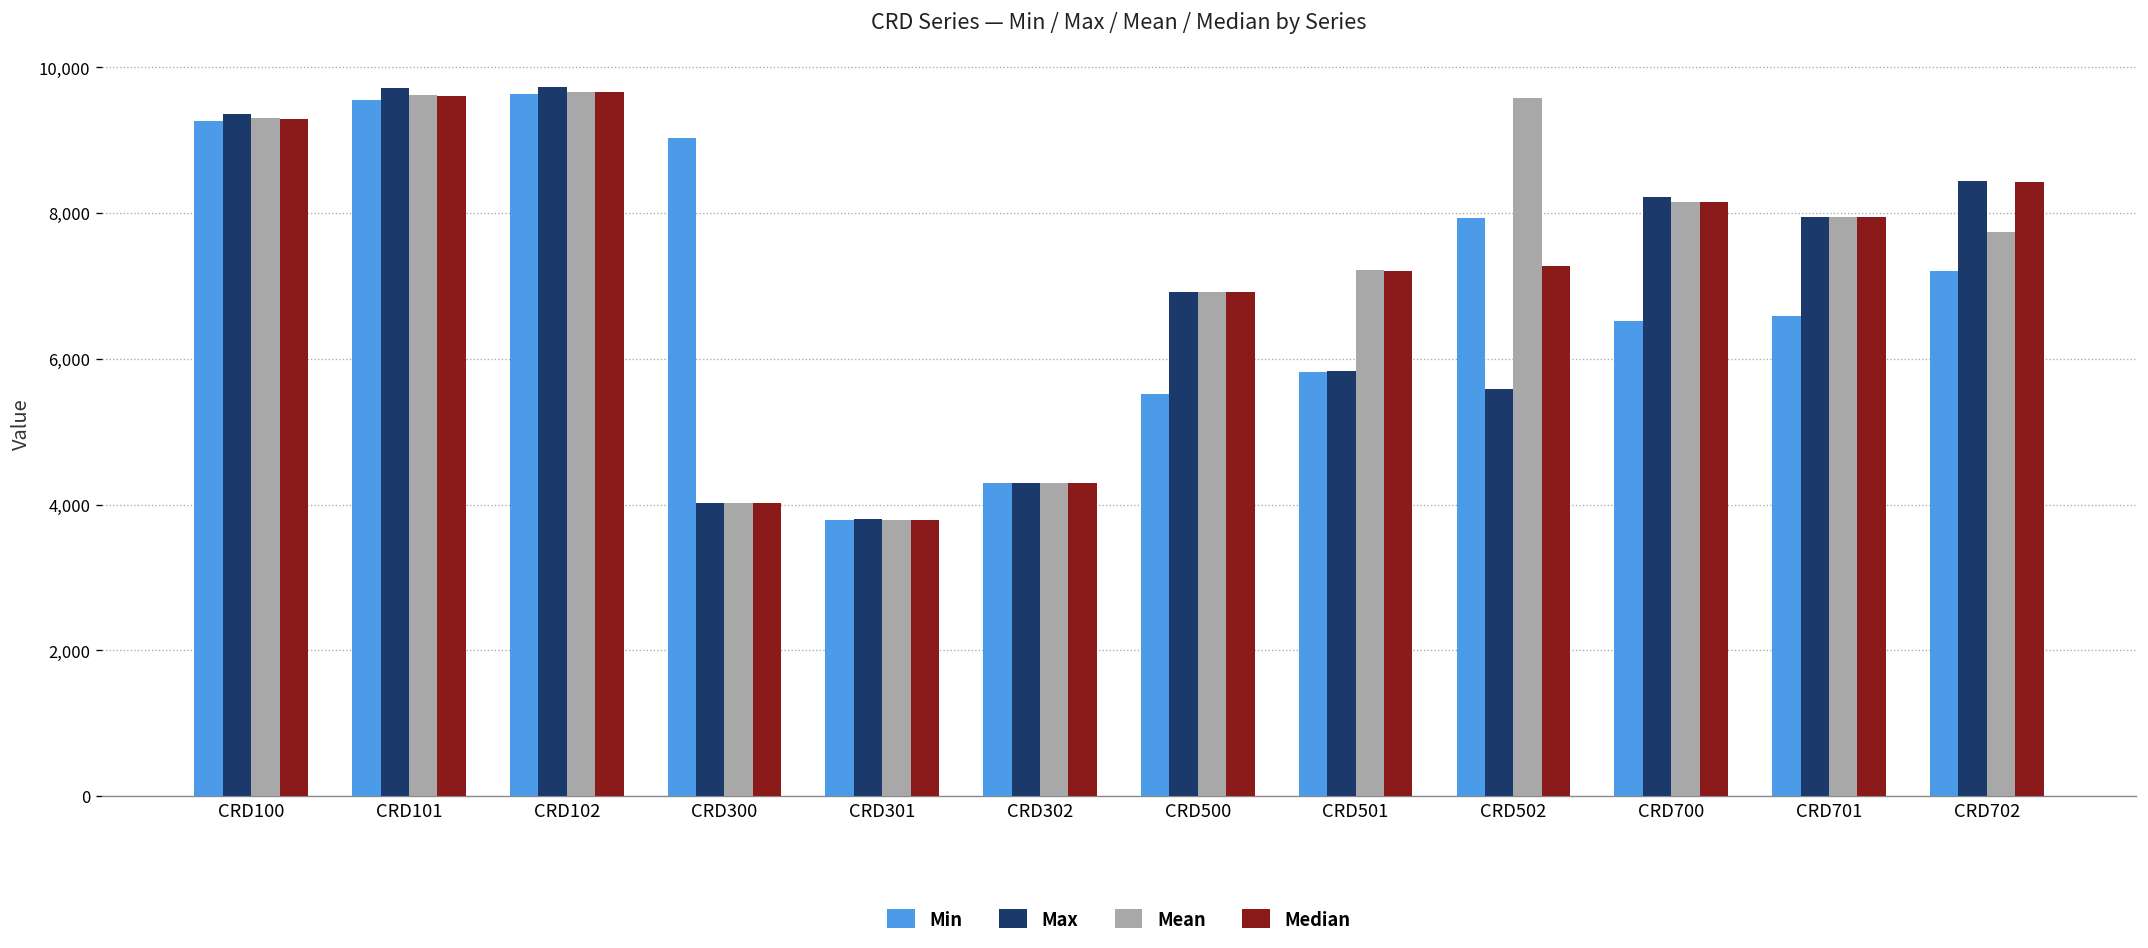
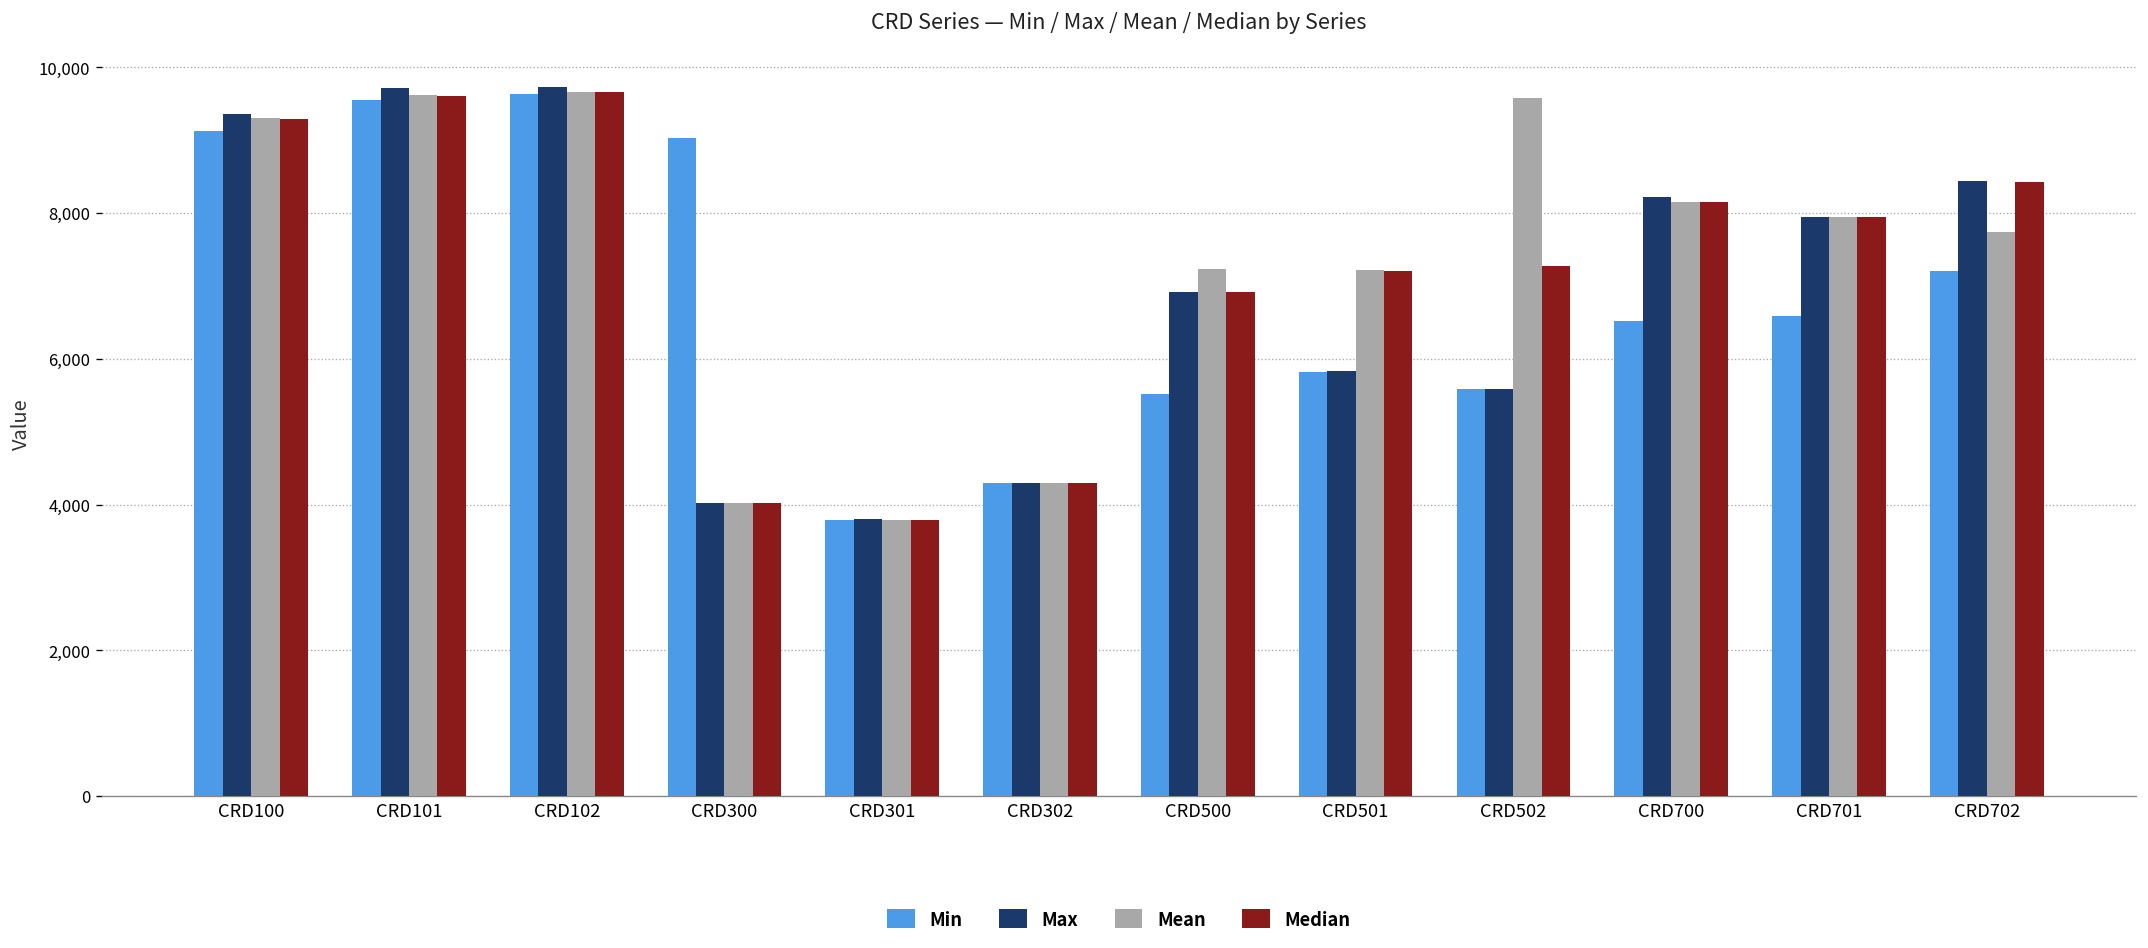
Min, CRD100: 9,300 -> 9,100
Mean, CRD500: 6,900 -> 7,200
Min, CRD502: 7,900 -> 5,600
